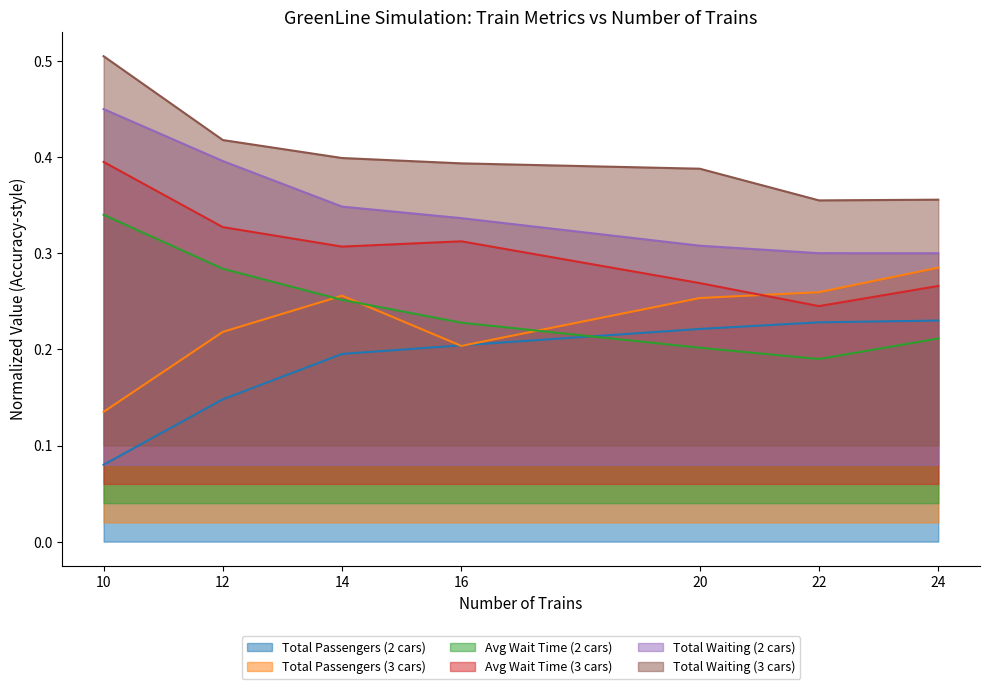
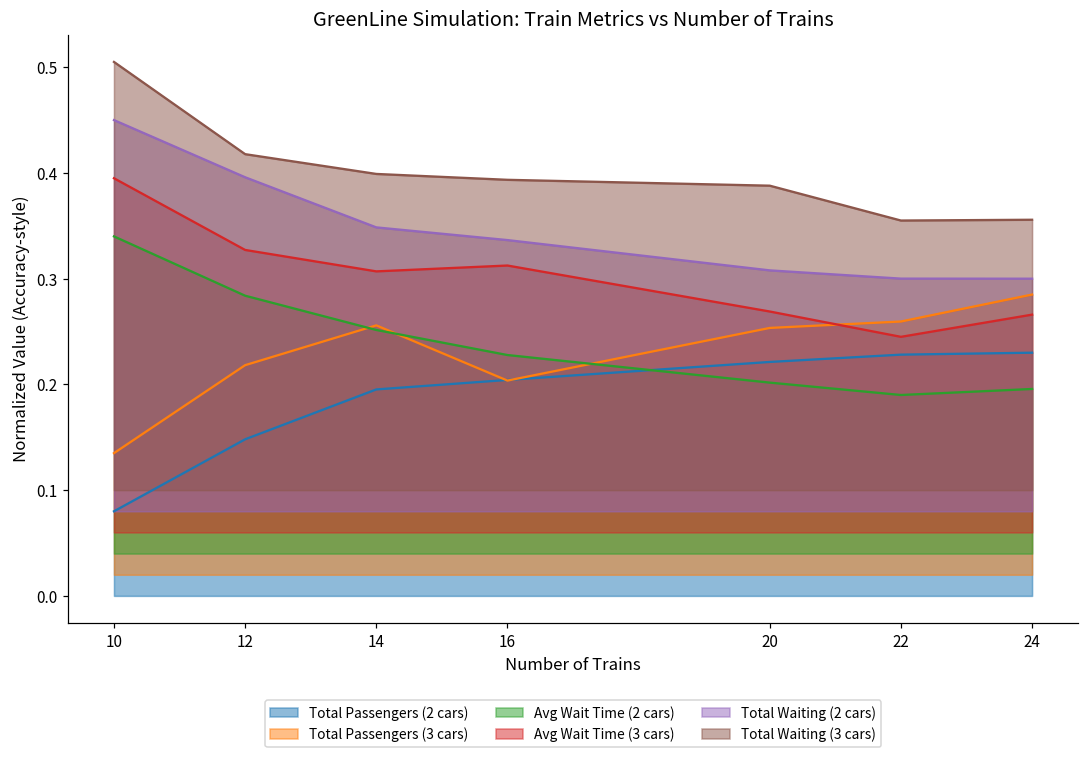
Avg Wait Time (2 cars), 24: 0.21 -> 0.20
